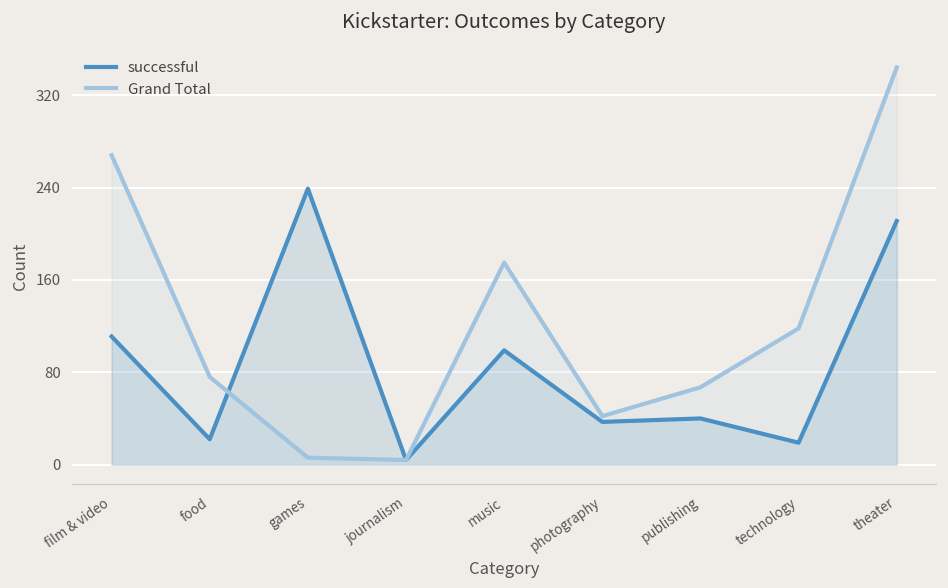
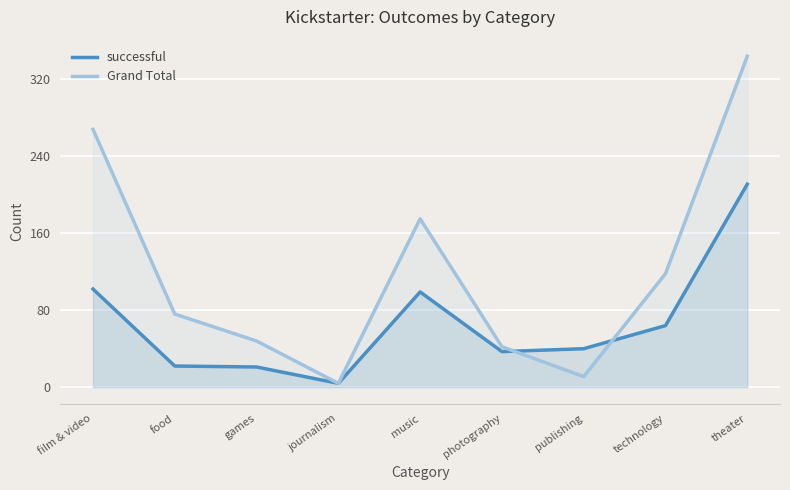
successful, film & video: 110 -> 100
successful, games: 240 -> 20
Grand Total, games: 10 -> 50
Grand Total, publishing: 70 -> 10
successful, technology: 20 -> 60
